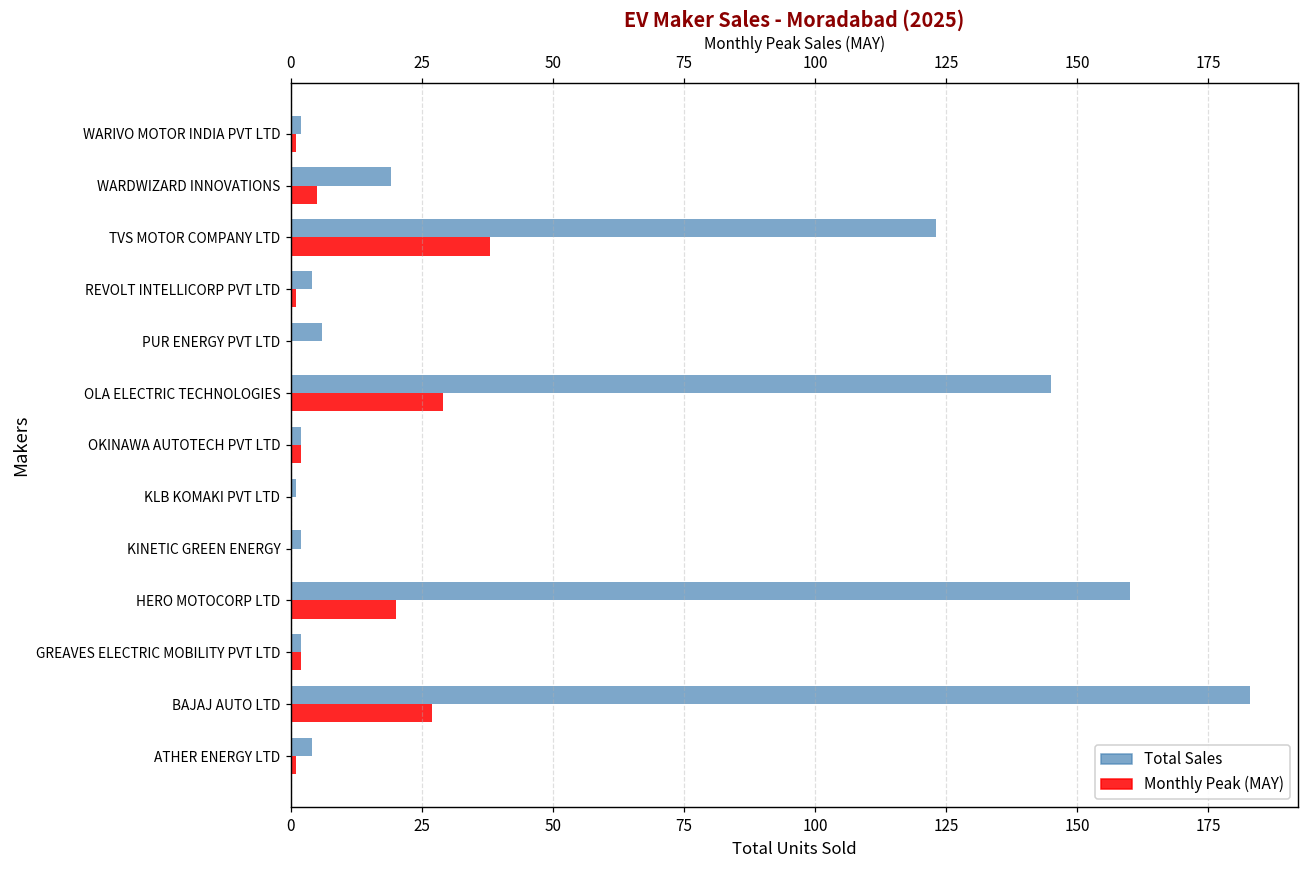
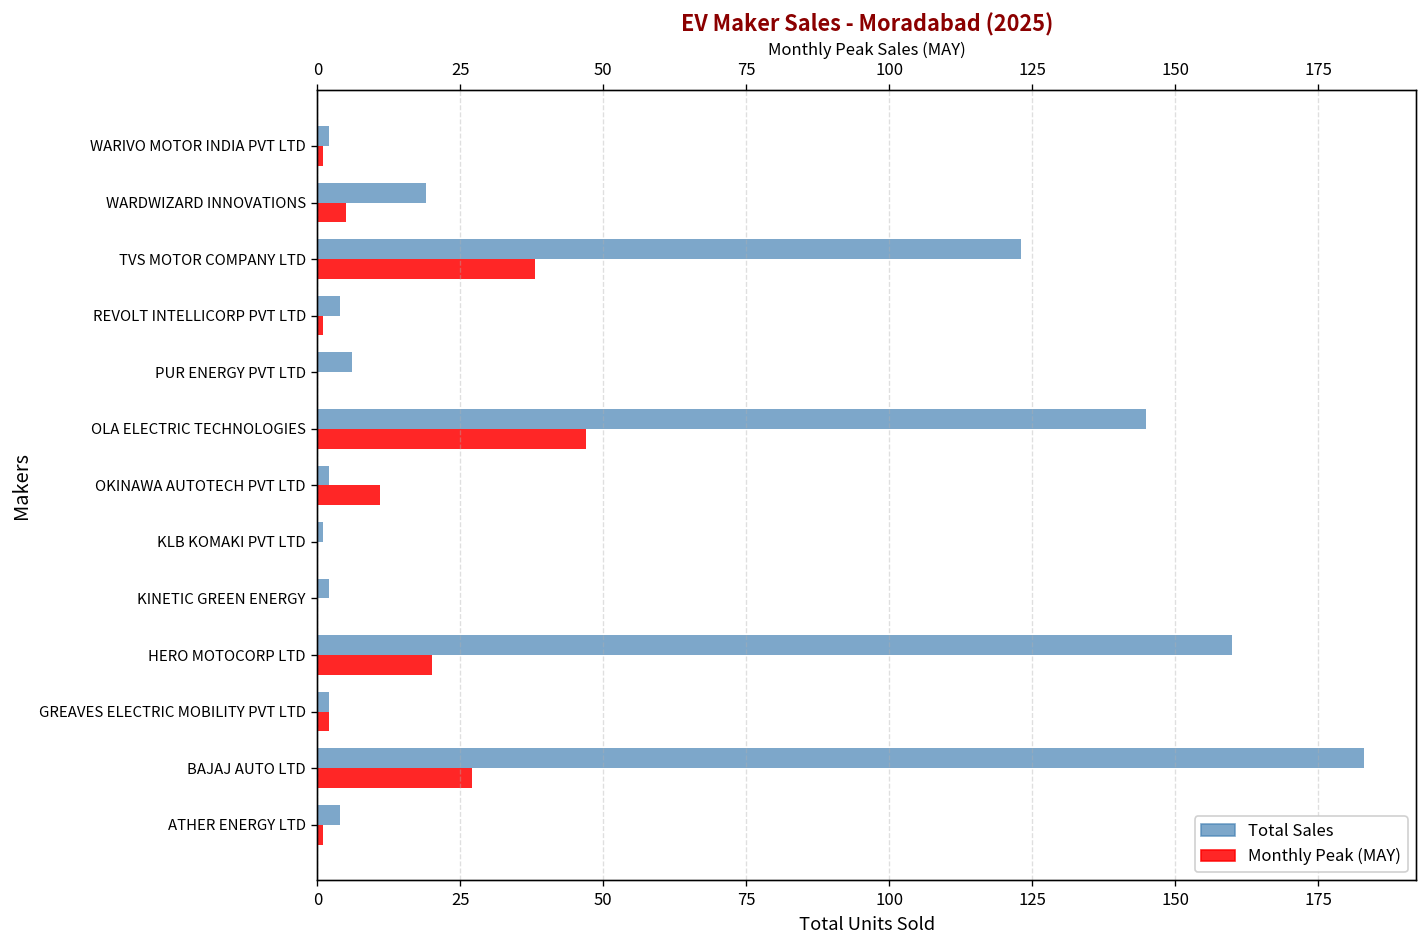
Monthly Peak (MAY), OLA ELECTRIC TECHNOLOGIES: 29 -> 47
Monthly Peak (MAY), OKINAWA AUTOTECH PVT LTD: 2 -> 11
